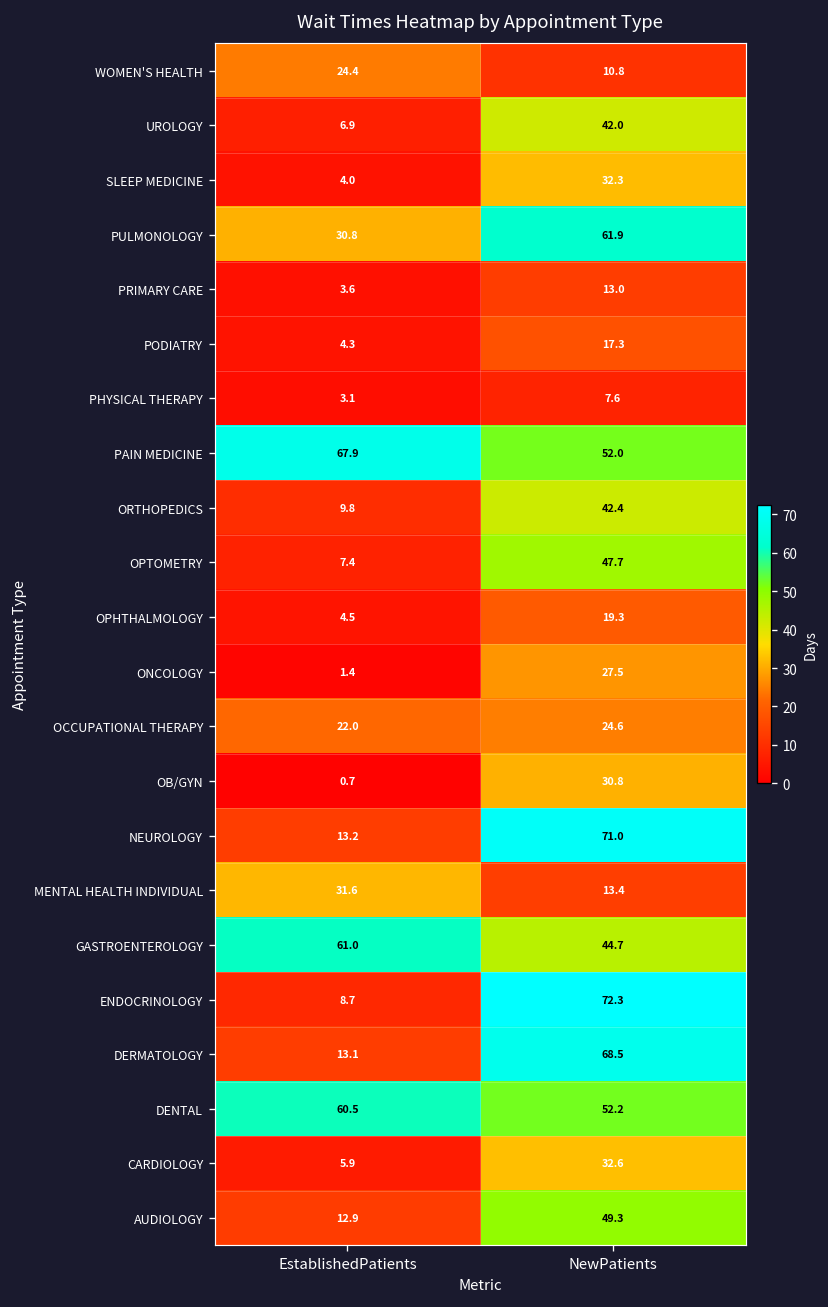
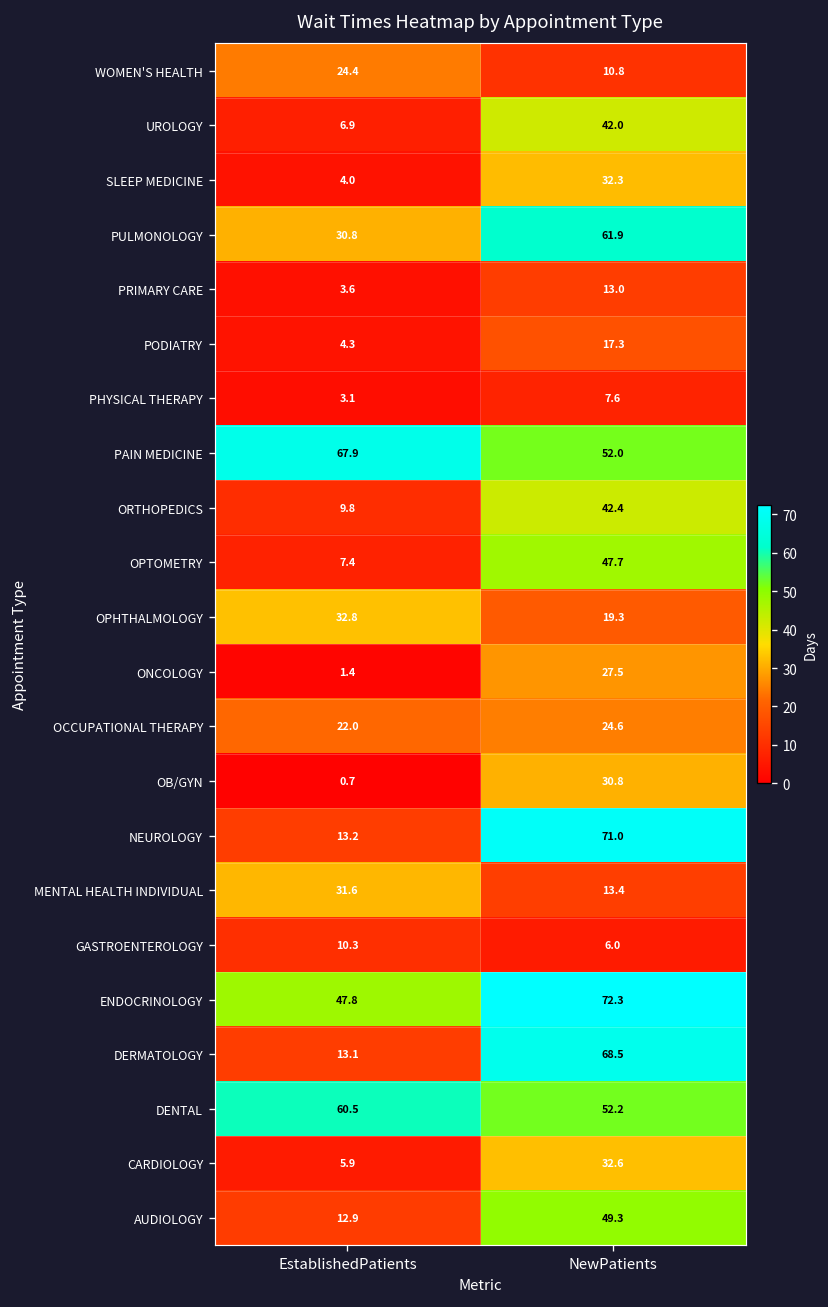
OPHTHALMOLOGY, EstablishedPatients: 4.5 -> 32.8
GASTROENTEROLOGY, EstablishedPatients: 61.0 -> 10.3
GASTROENTEROLOGY, NewPatients: 44.7 -> 6.0
ENDOCRINOLOGY, EstablishedPatients: 8.7 -> 47.8
